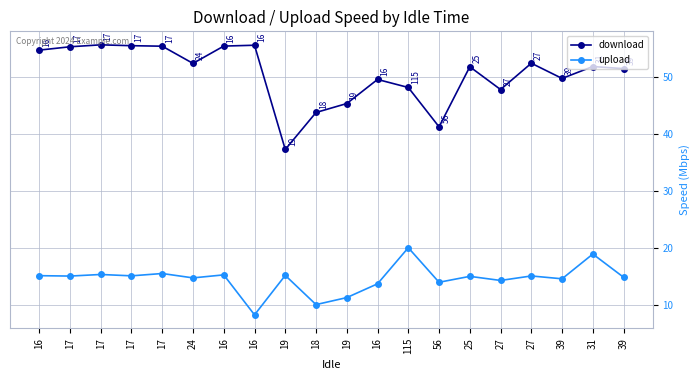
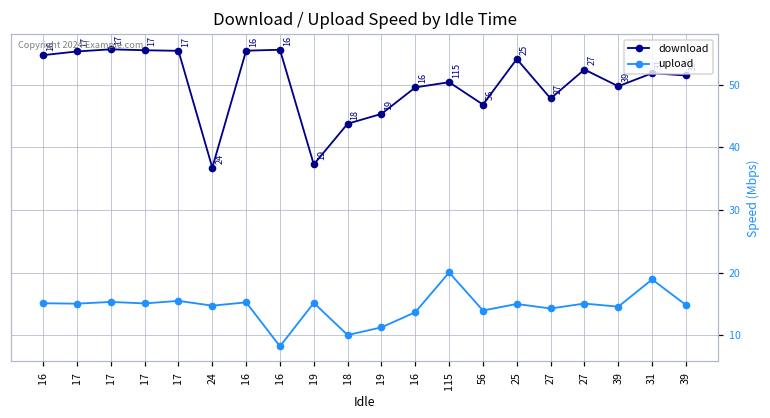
download, 24: 52 -> 37
download, 115: 48 -> 50
download, 56: 41 -> 47
download, 25: 52 -> 54
